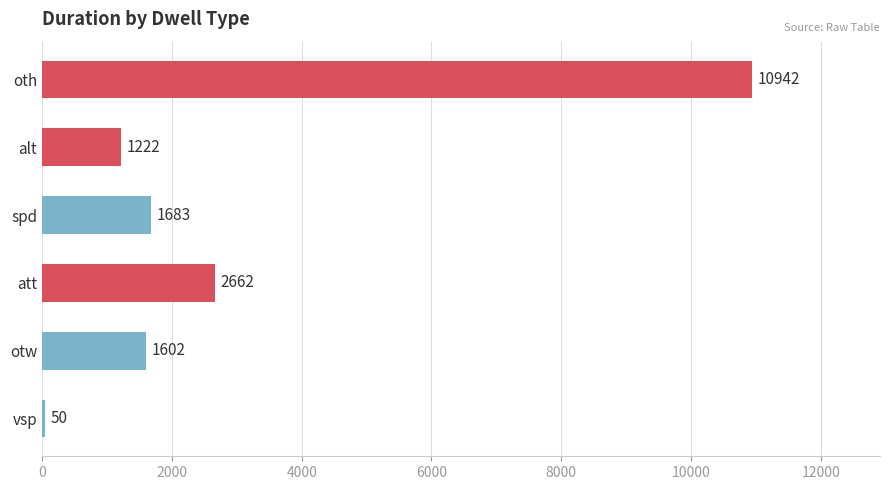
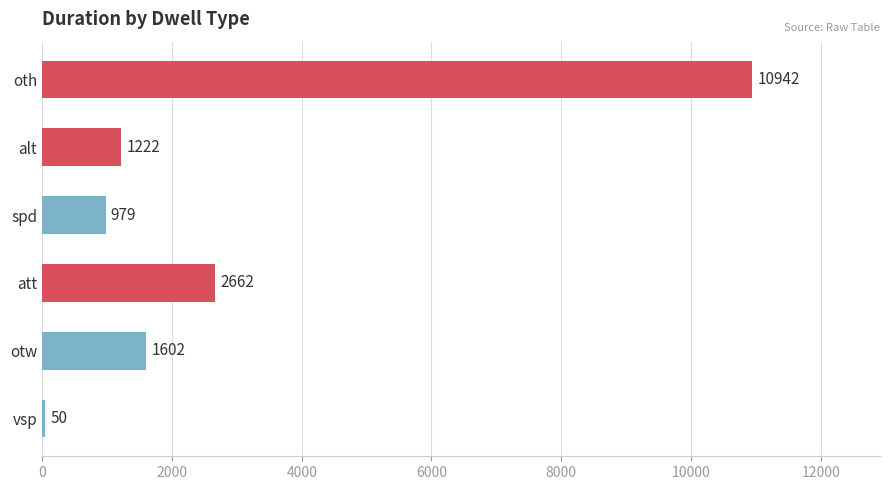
spd: 1683 -> 979
